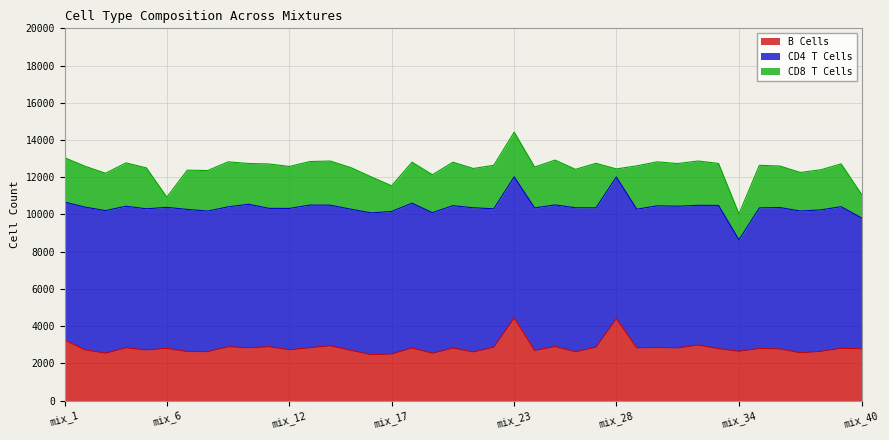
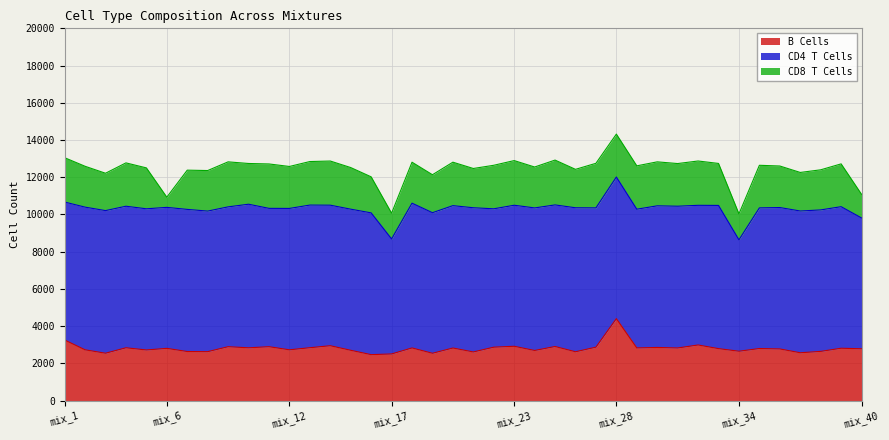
CD4 T Cells, mix_17: 7700 -> 6200
B Cells, mix_23: 4400 -> 2900
CD8 T Cells, mix_28: 400 -> 2300
